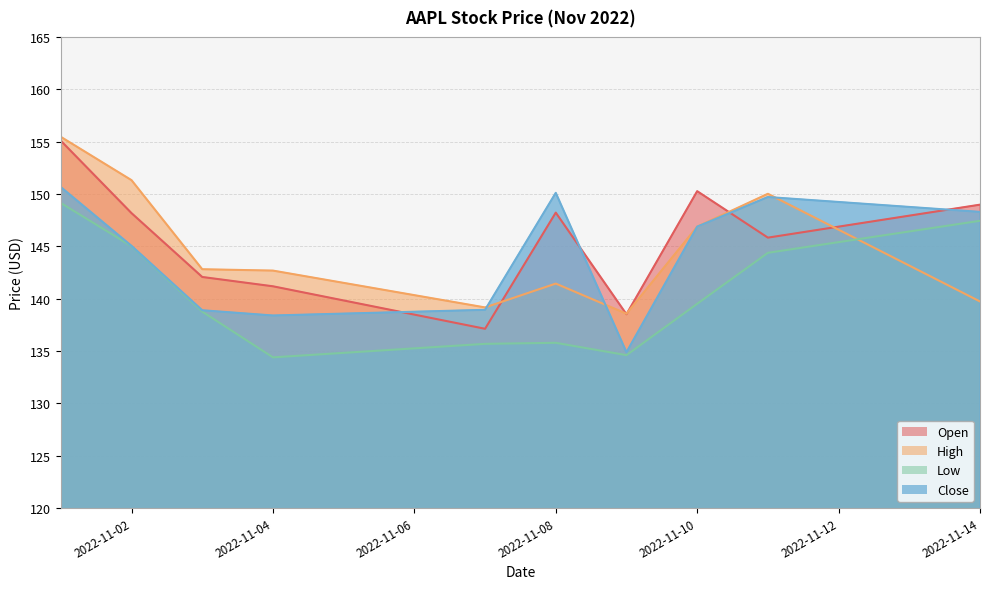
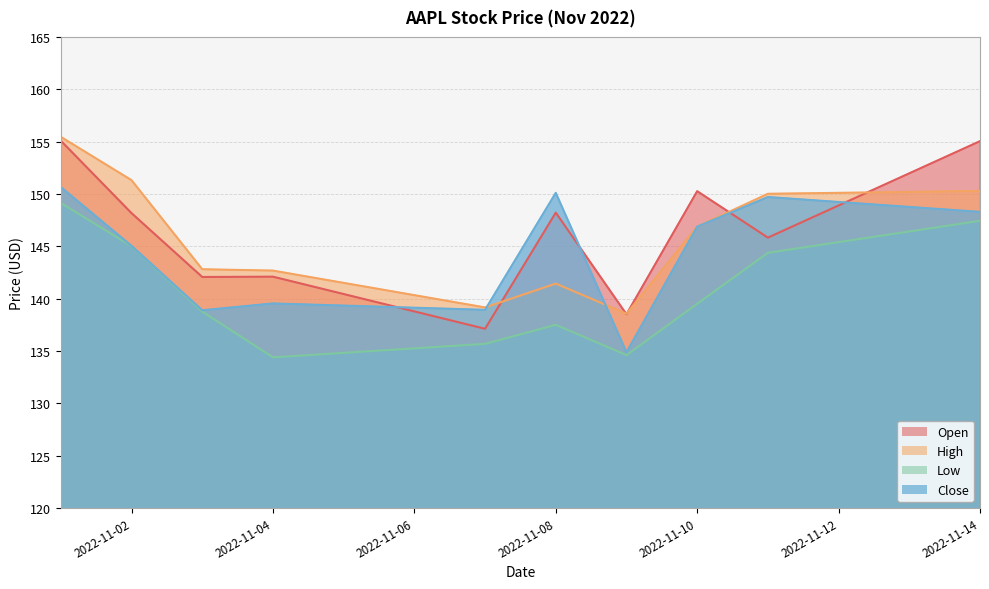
Open, 2022-11-04: 141.2 -> 142.1
Close, 2022-11-04: 138.4 -> 139.5
Low, 2022-11-08: 135.8 -> 137.5
Open, 2022-11-14: 149.0 -> 155.0
High, 2022-11-14: 139.7 -> 150.3
